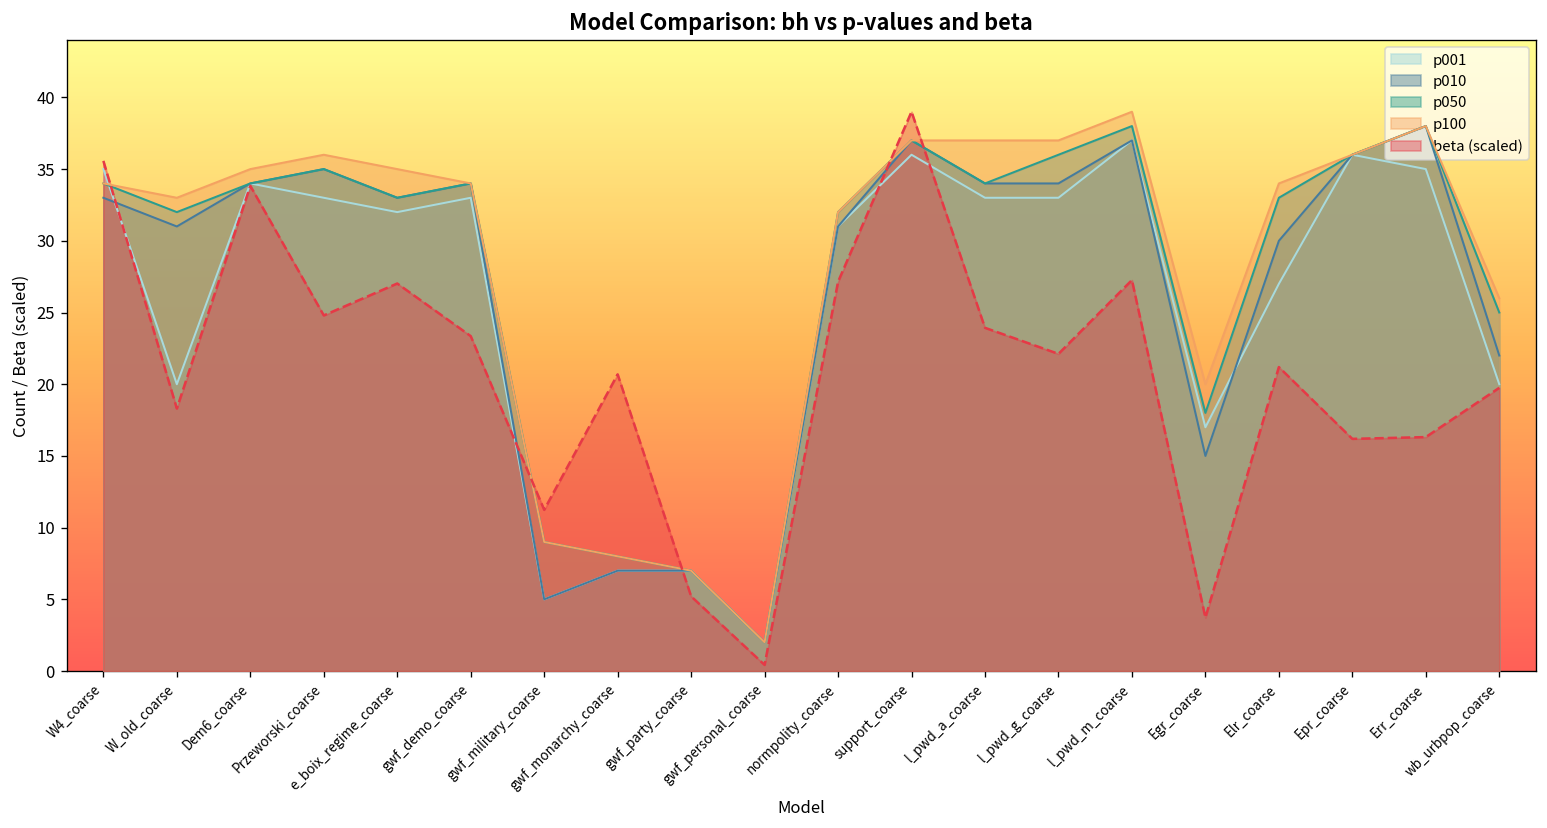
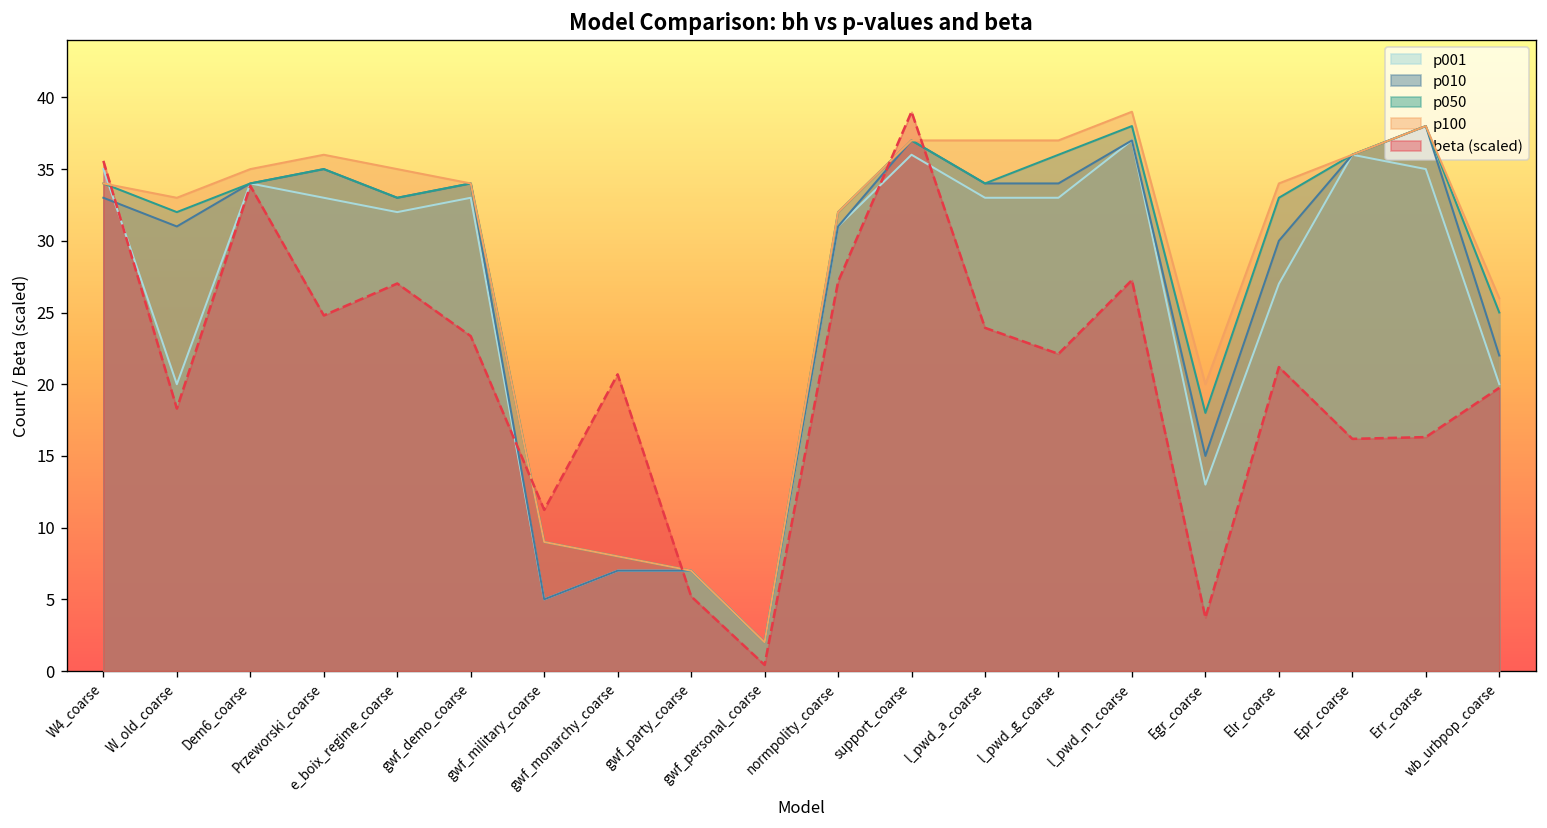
p001, Egr_coarse: 17 -> 13
